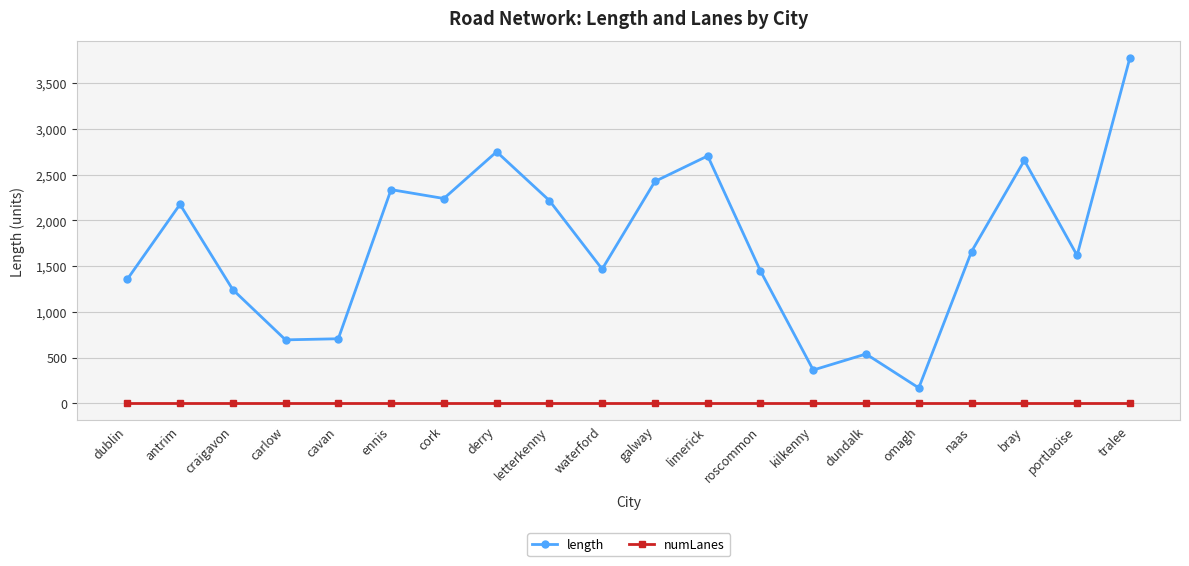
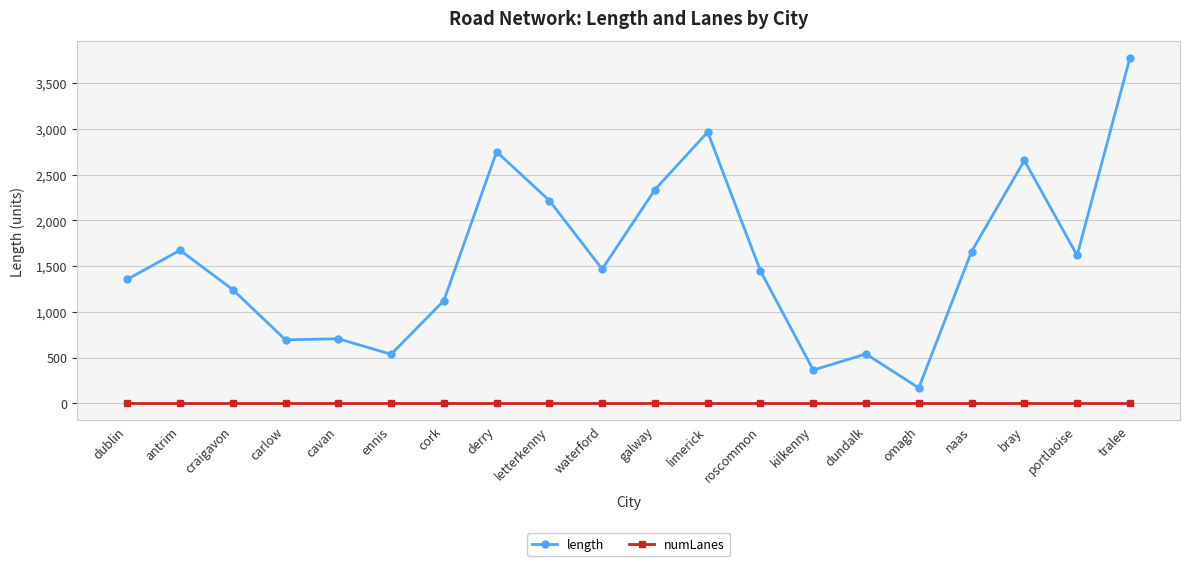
length, antrim: 2,200 -> 1,700
length, ennis: 2,300 -> 500
length, cork: 2,200 -> 1,100
length, galway: 2,400 -> 2,300
length, limerick: 2,700 -> 3,000
